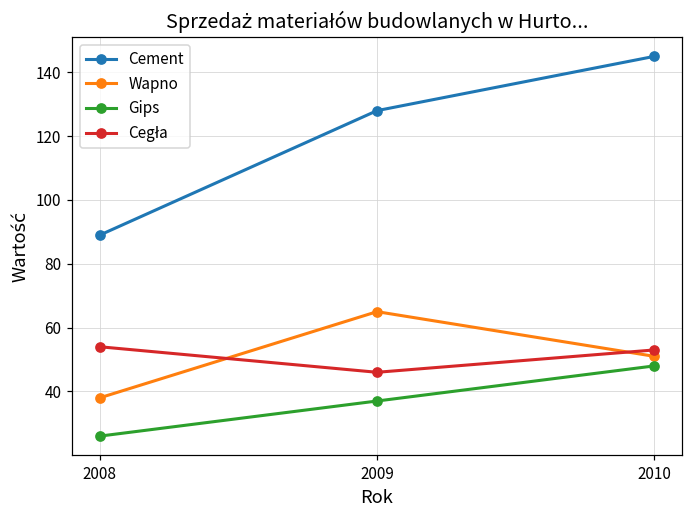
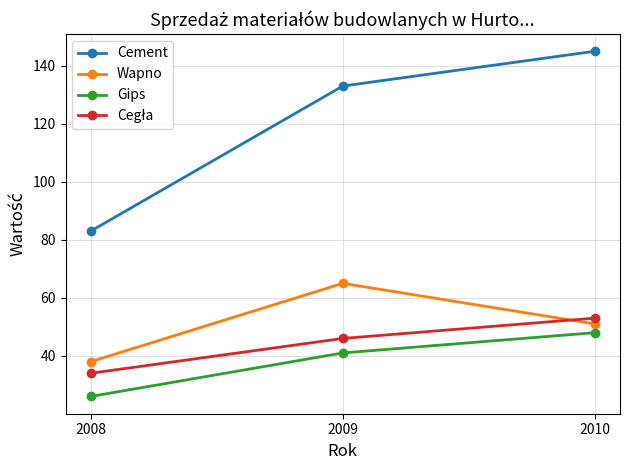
Cement, 2008: 89 -> 83
Cegła, 2008: 54 -> 34
Cement, 2009: 128 -> 133
Gips, 2009: 37 -> 41
